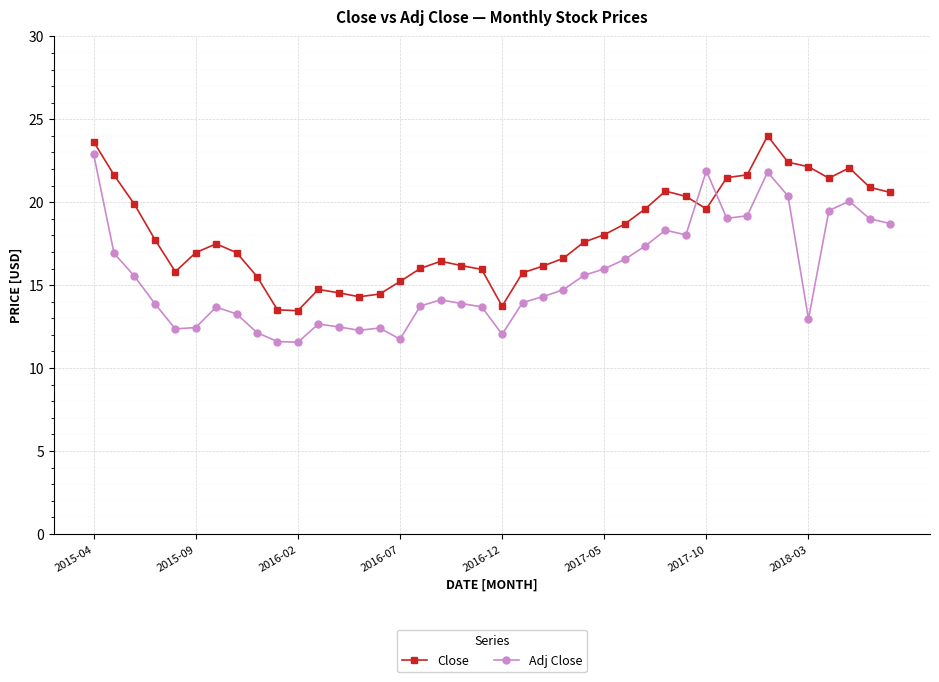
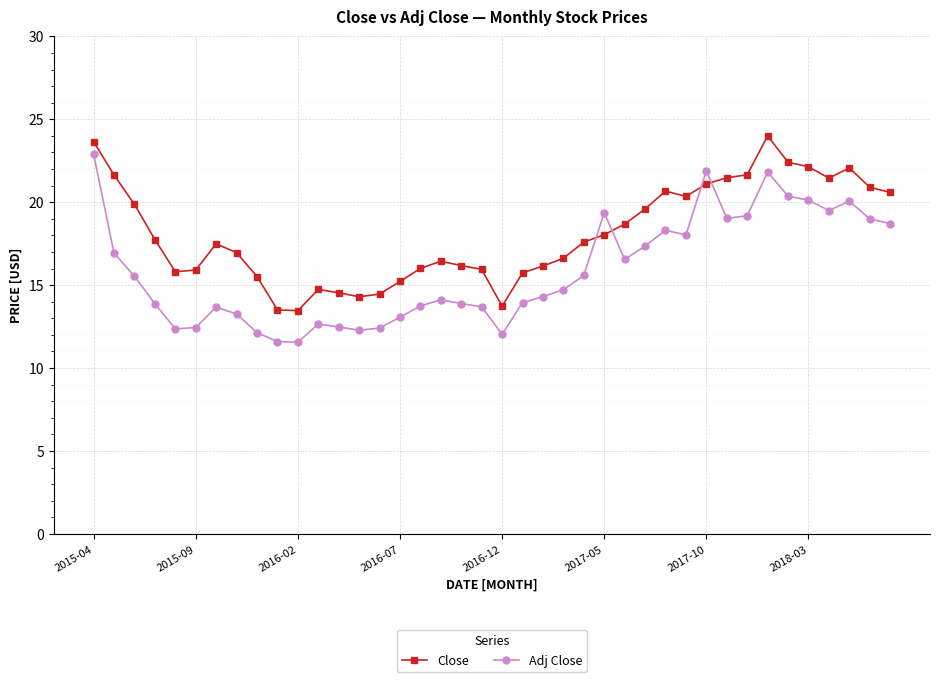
Close, 2015-09: 17.0 -> 15.9
Adj Close, 2016-07: 11.7 -> 13.1
Adj Close, 2017-05: 16.0 -> 19.4
Close, 2017-10: 19.6 -> 21.1
Adj Close, 2018-03: 13.0 -> 20.1
